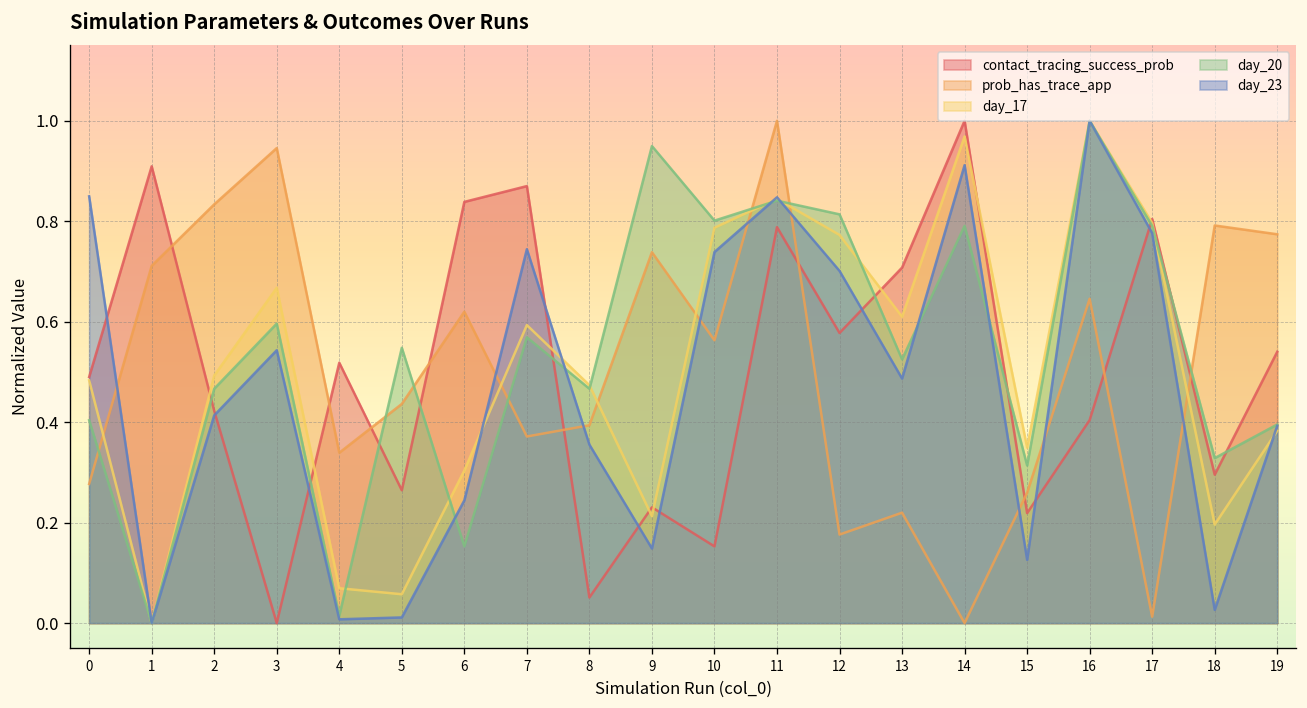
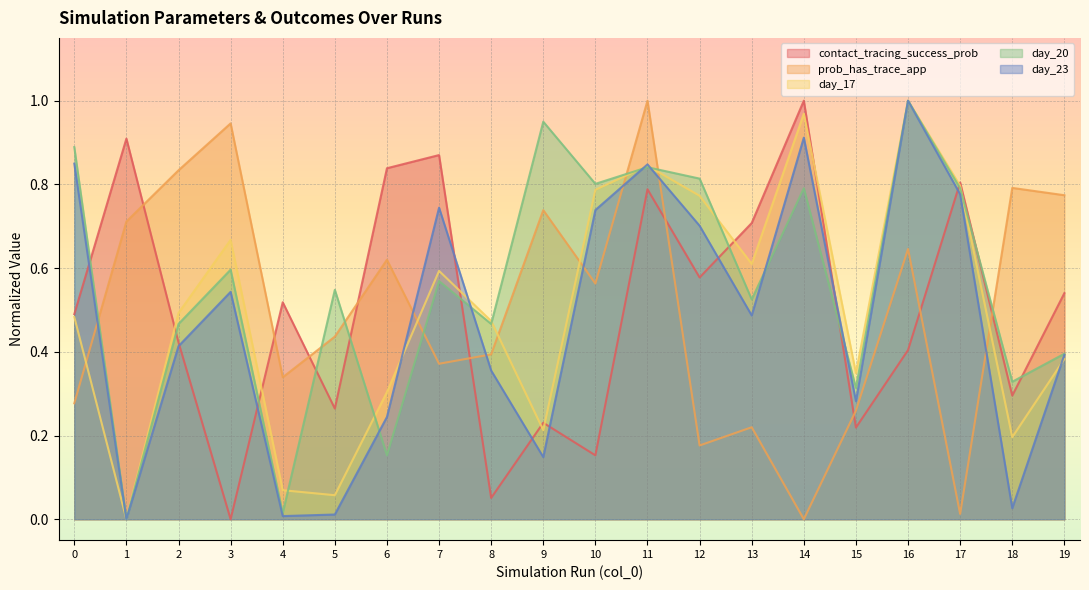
day_20, 0: 0.40 -> 0.89
day_23, 15: 0.13 -> 0.28
